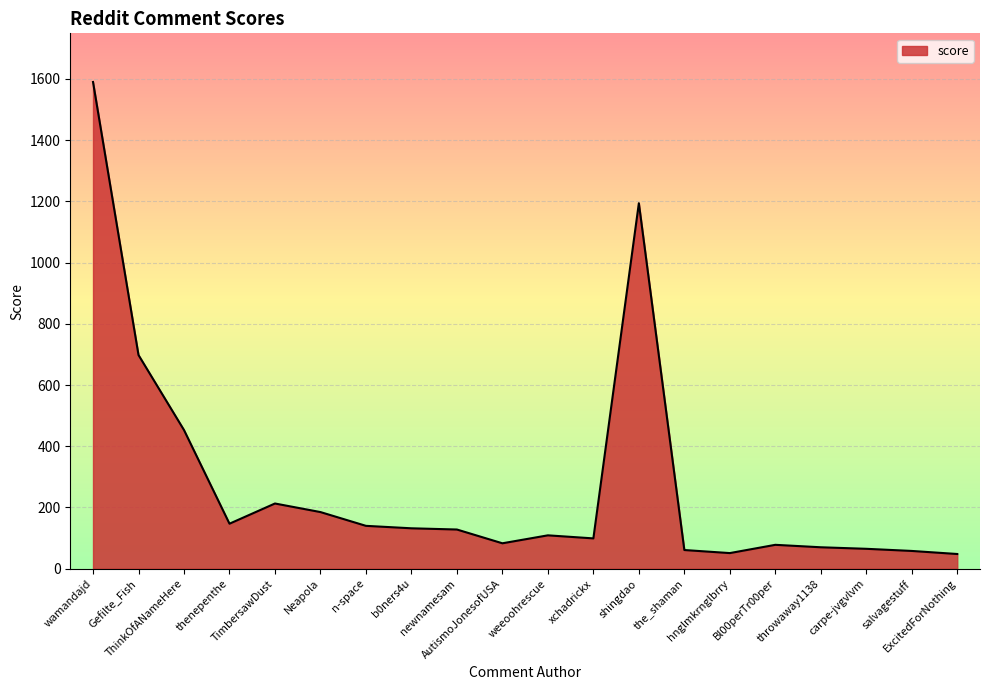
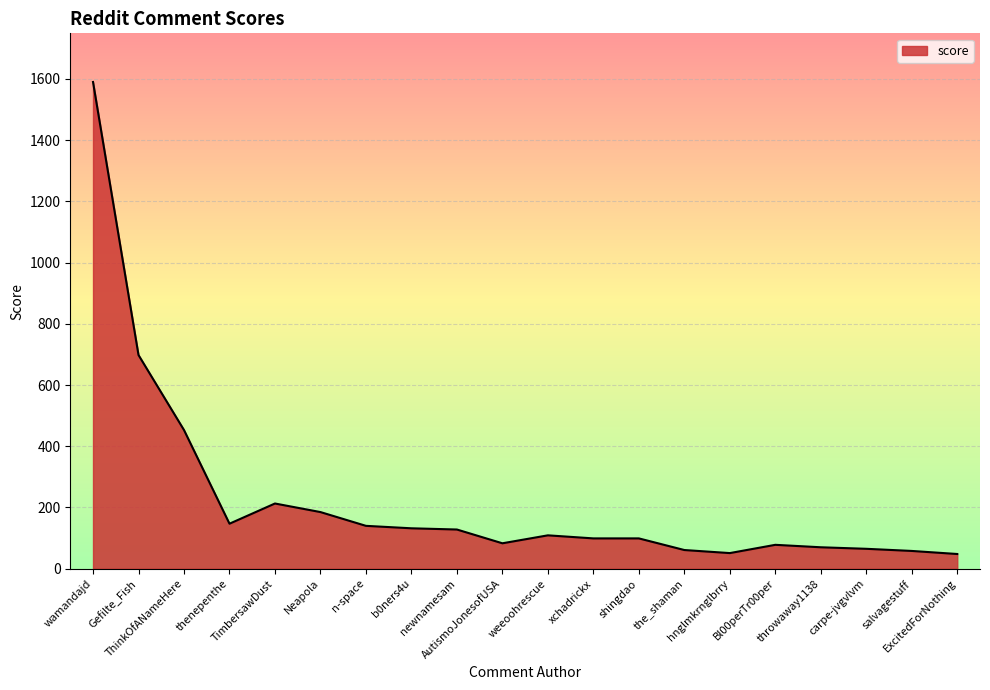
shingdao: 1190 -> 100
